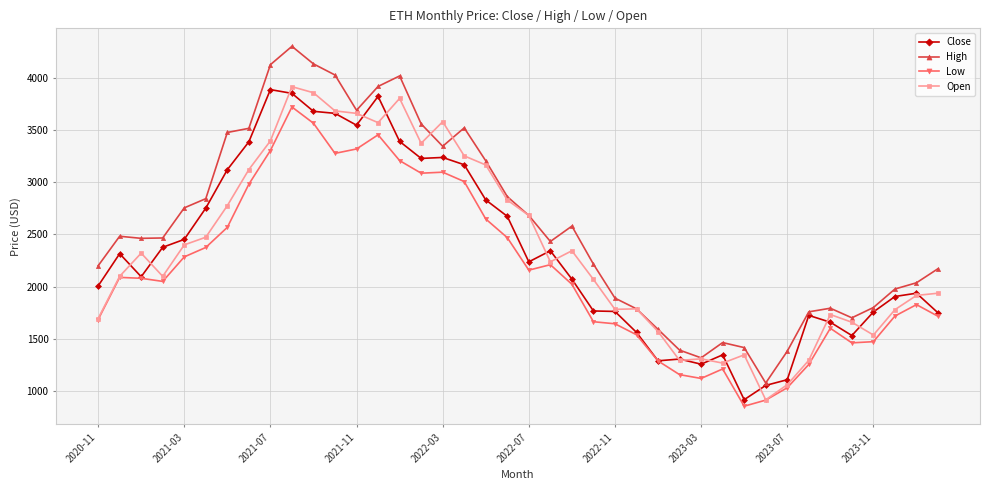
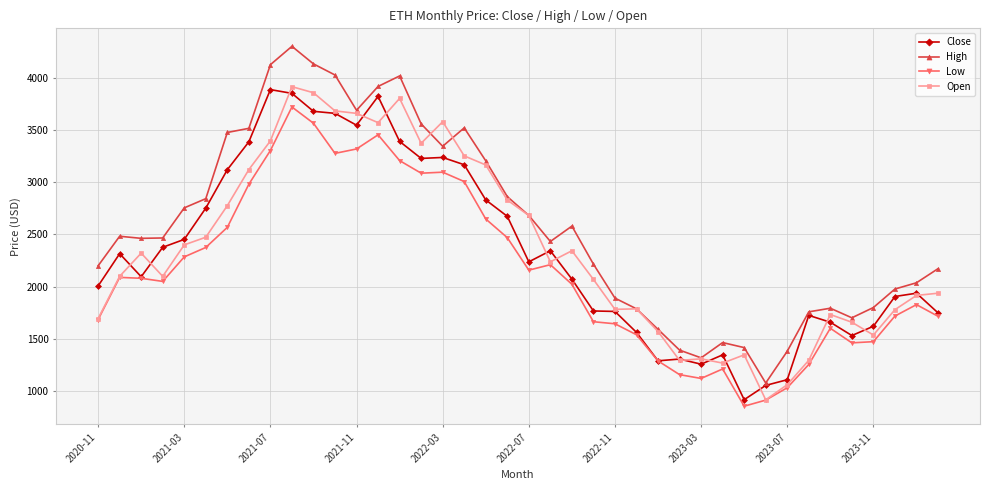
Close, 2023-11: 1760 -> 1620
